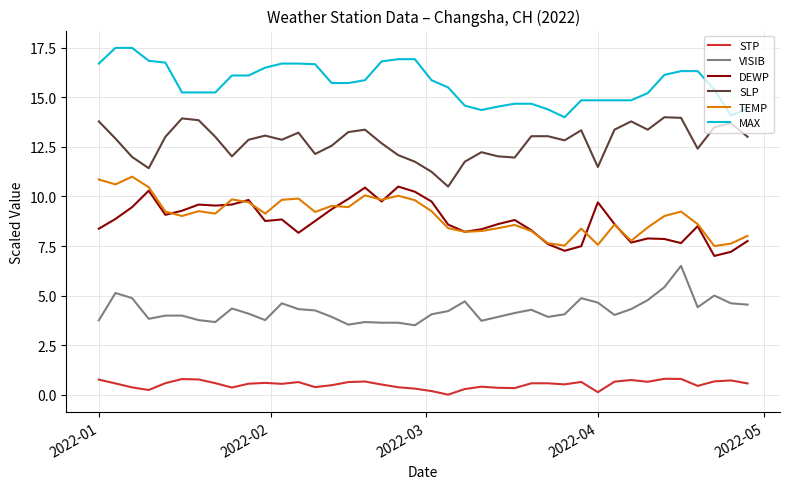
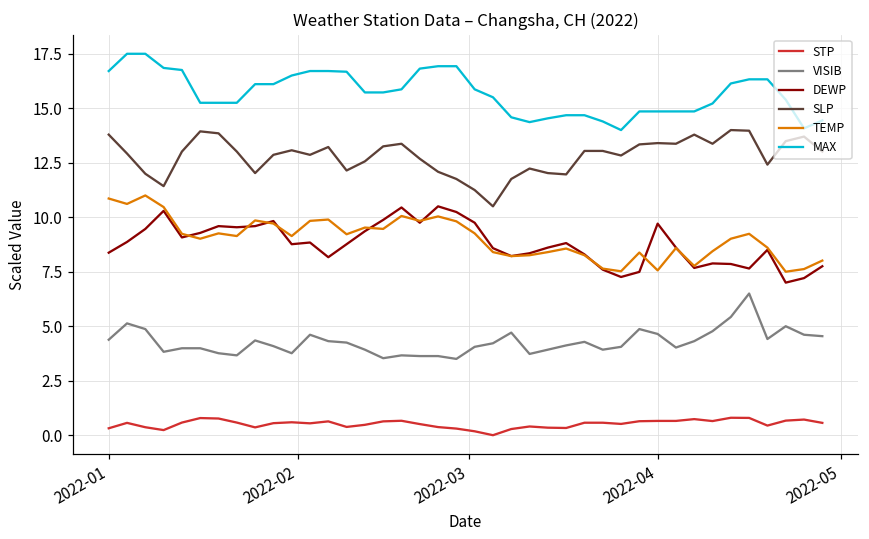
STP, 2022-01: 0.8 -> 0.3
VISIB, 2022-01: 3.7 -> 4.4
STP, 2022-04: 0.1 -> 0.7
SLP, 2022-04: 11.5 -> 13.4
